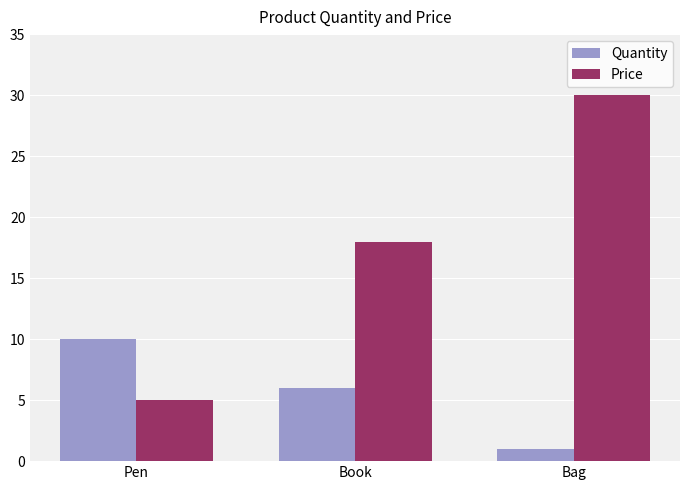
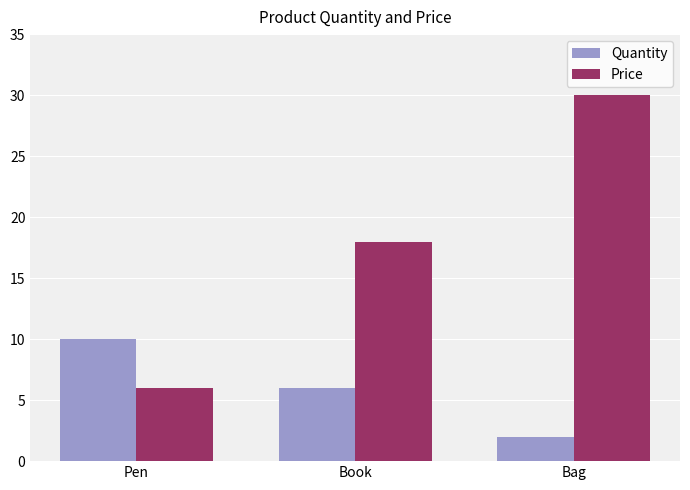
Price, Pen: 5 -> 6
Quantity, Bag: 1 -> 2
